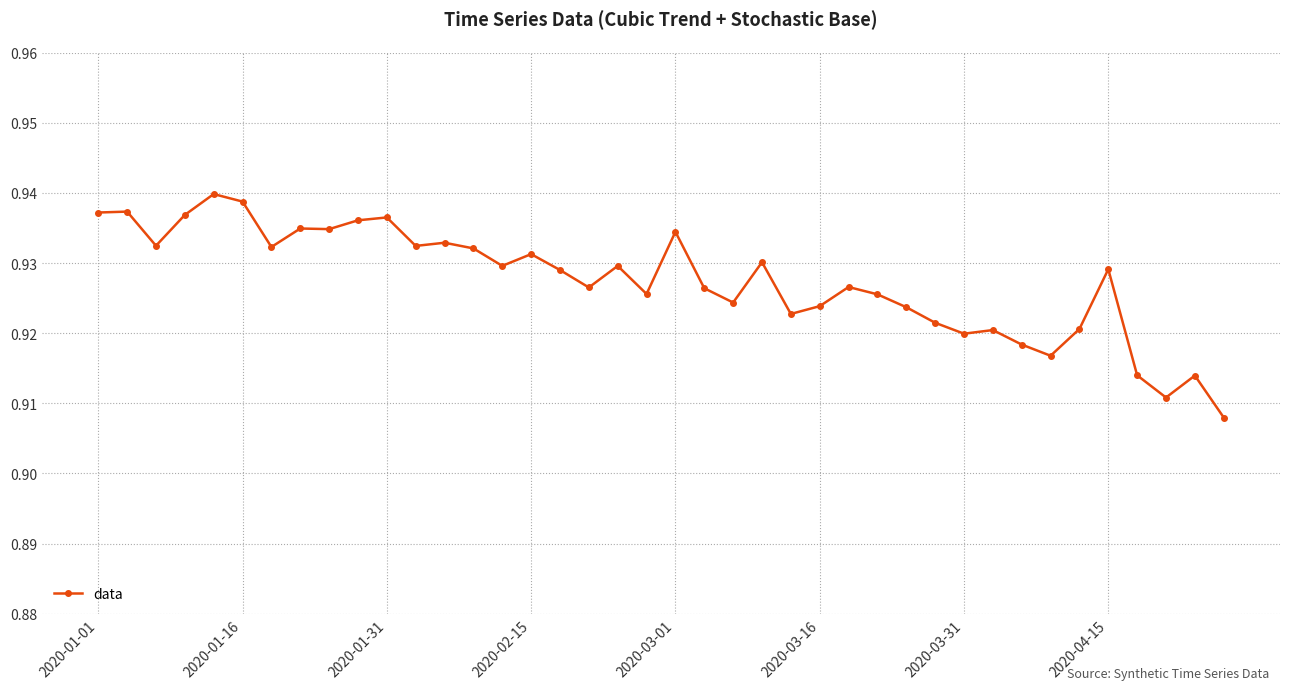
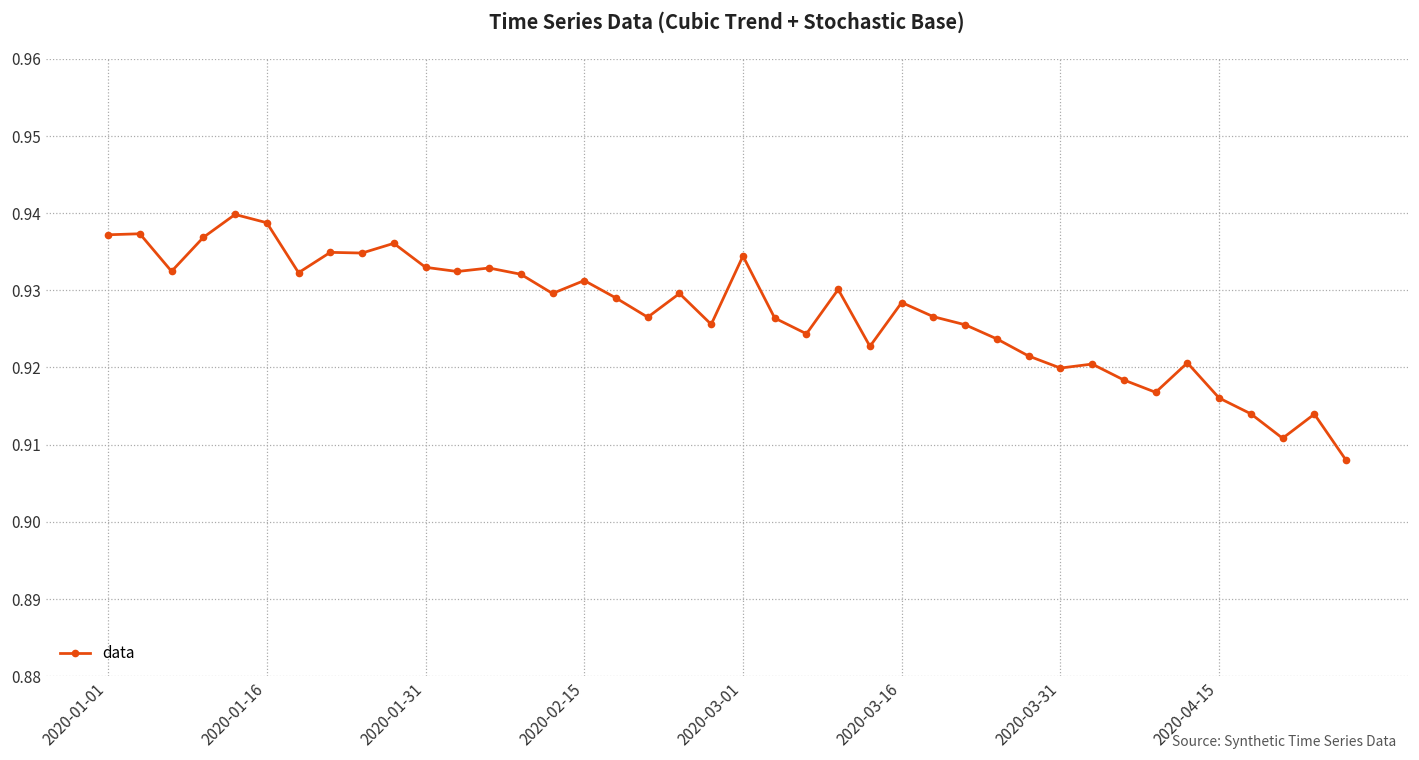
2020-01-31: 0.936 -> 0.933
2020-03-16: 0.924 -> 0.928
2020-04-15: 0.929 -> 0.916
